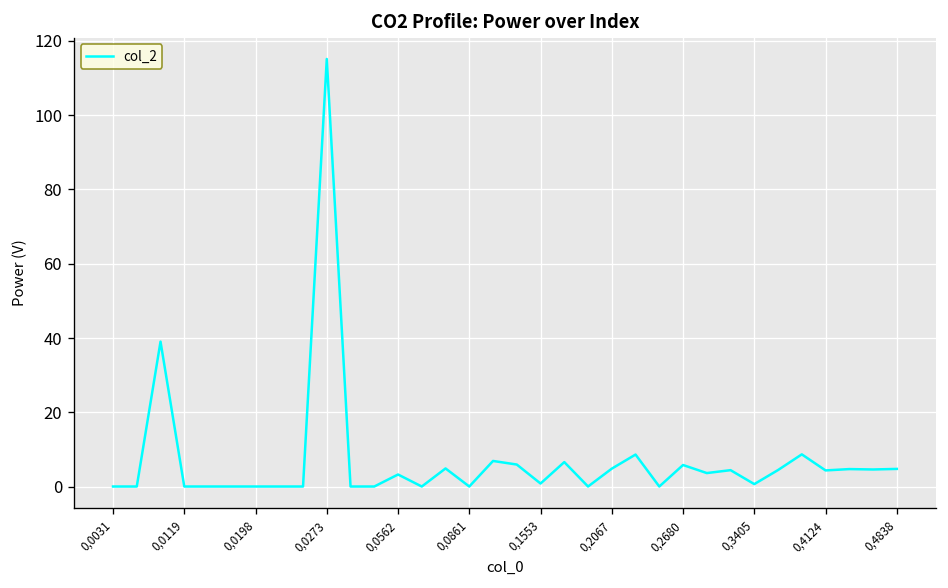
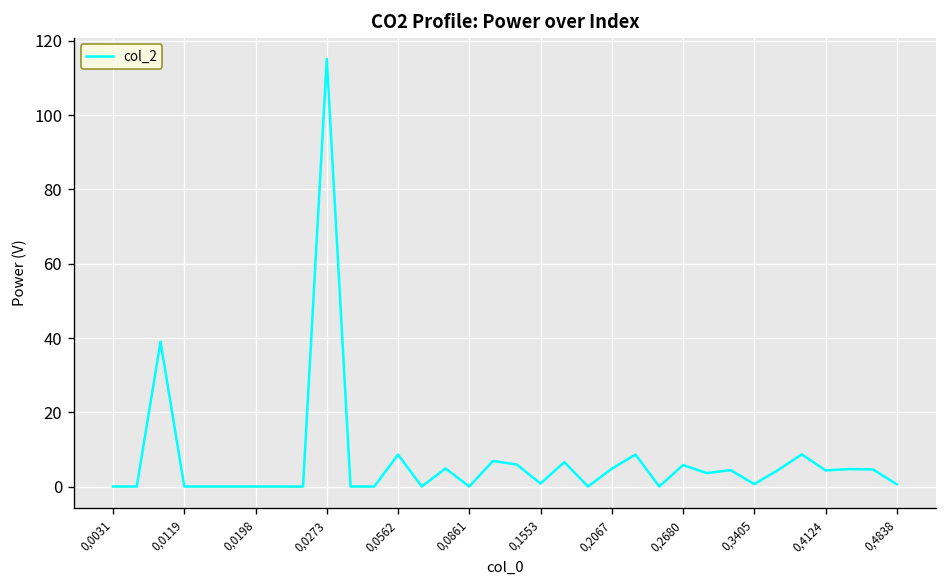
0,0562: 3 -> 9
0,4838: 5 -> 1
